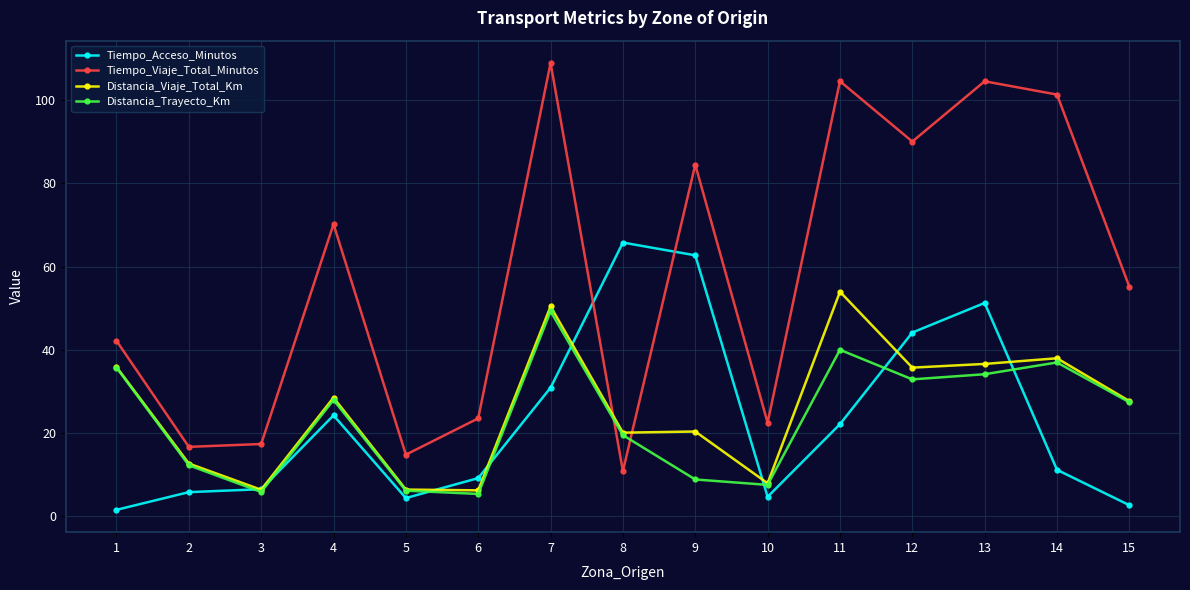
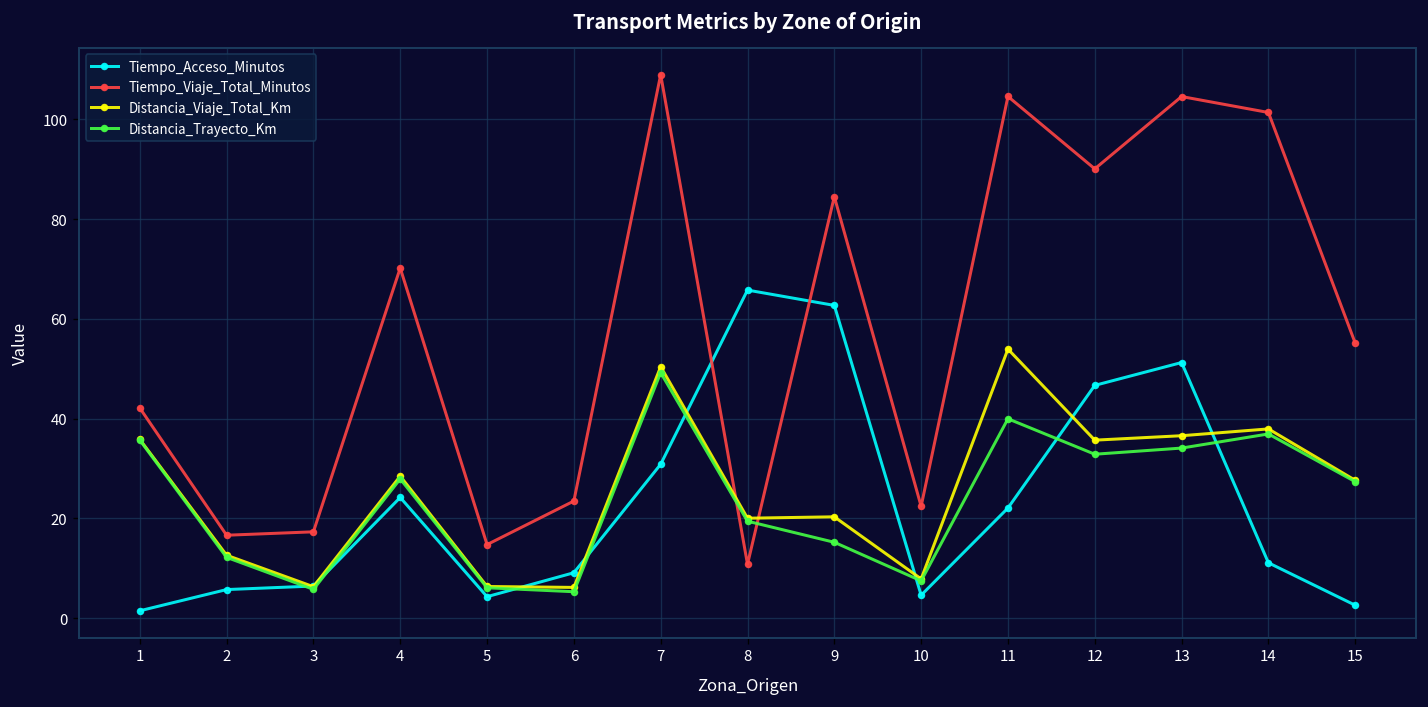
Distancia_Trayecto_Km, 9: 9 -> 15
Tiempo_Acceso_Minutos, 12: 44 -> 47
